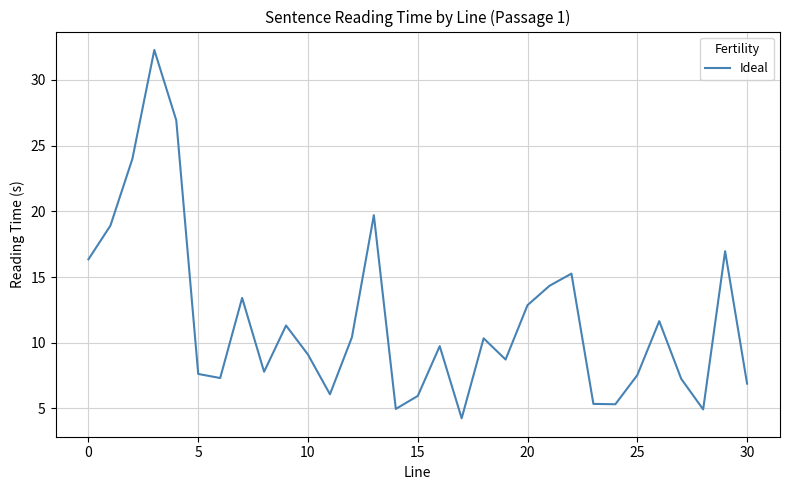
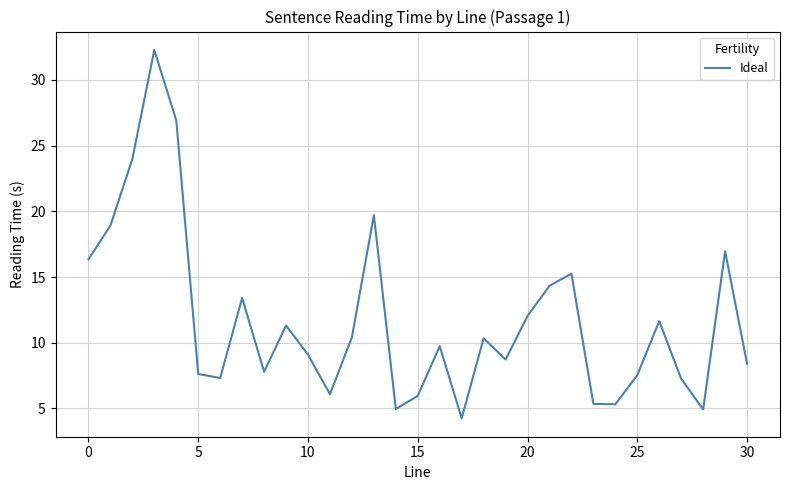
20: 12.9 -> 12.0
30: 6.9 -> 8.4
